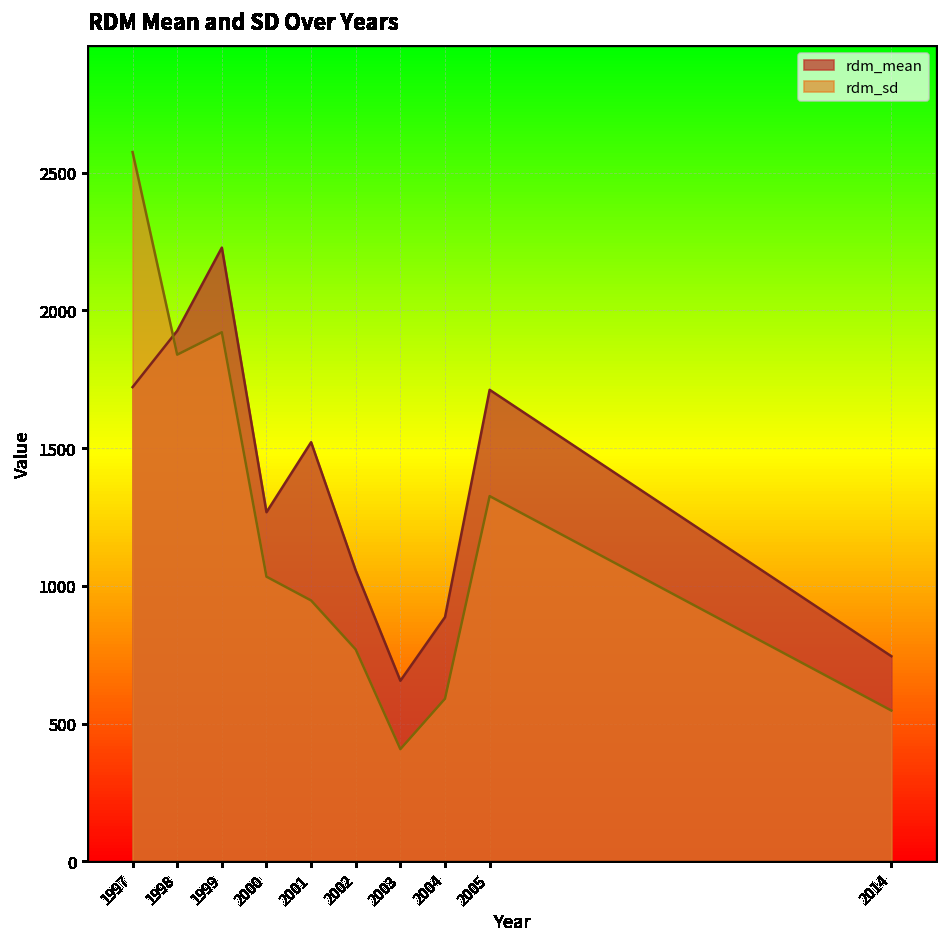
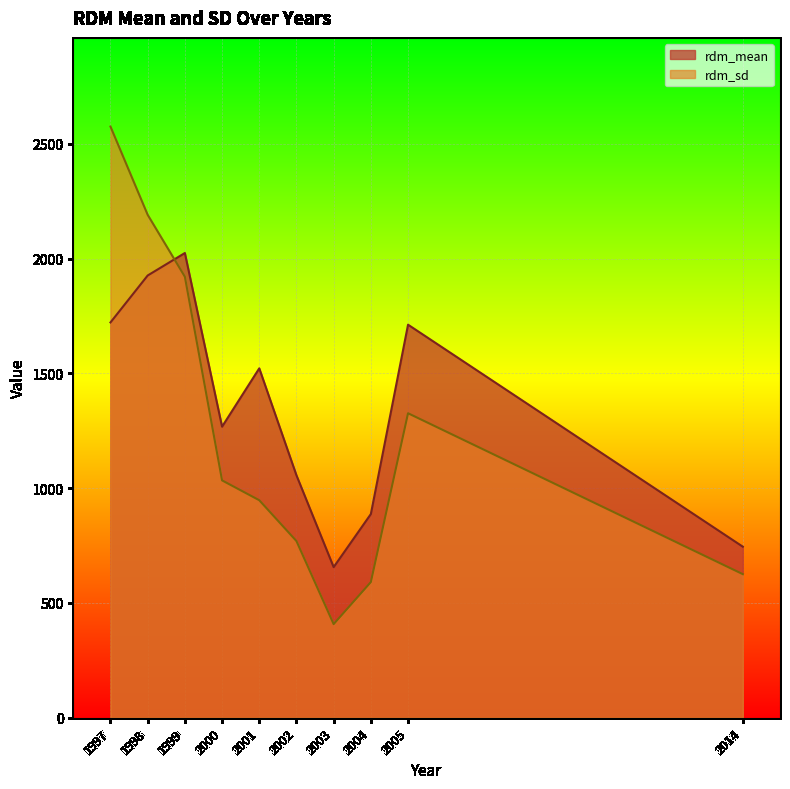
rdm_sd, 1998: 1840 -> 2190
rdm_mean, 1999: 2230 -> 2020
rdm_sd, 2014: 550 -> 630
